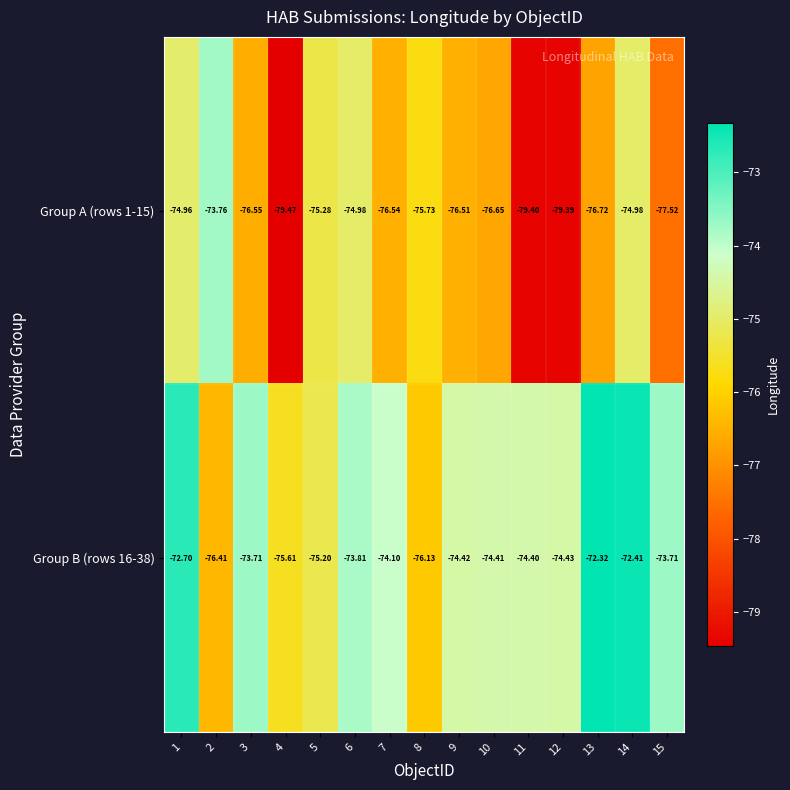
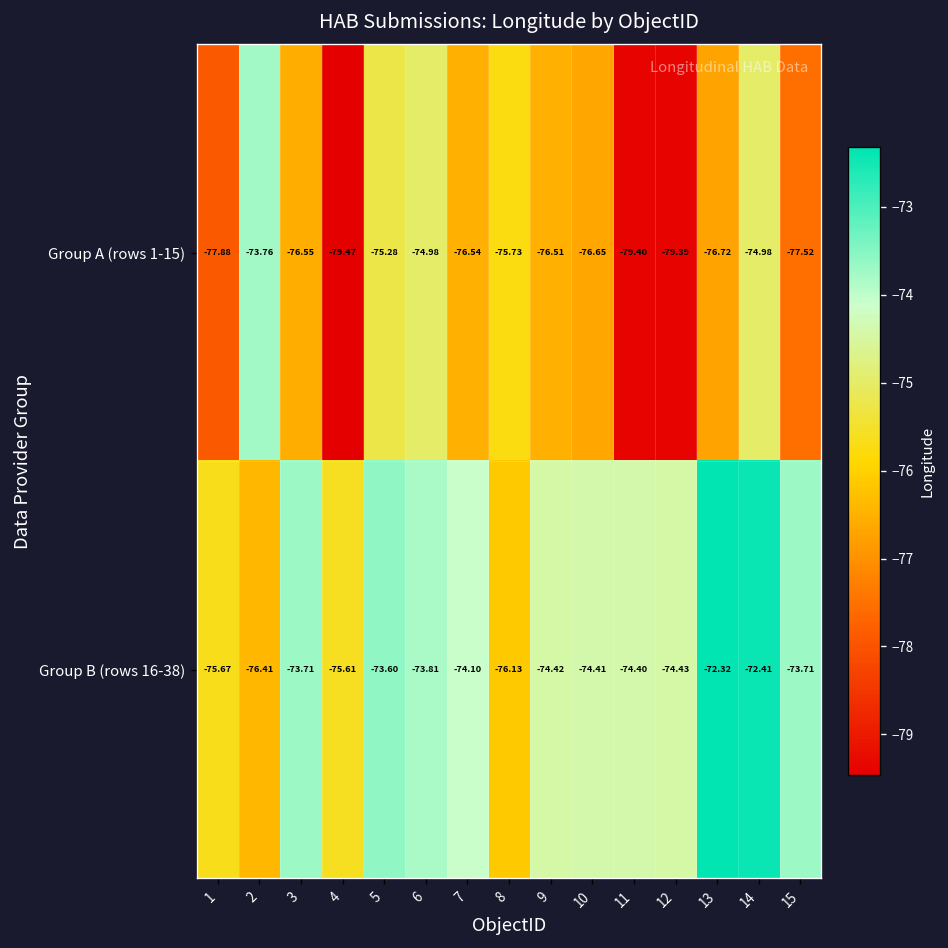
Group A (rows 1-15), 1: -74.96 -> -77.88
Group B (rows 16-38), 1: -72.70 -> -75.67
Group B (rows 16-38), 5: -75.20 -> -73.60
